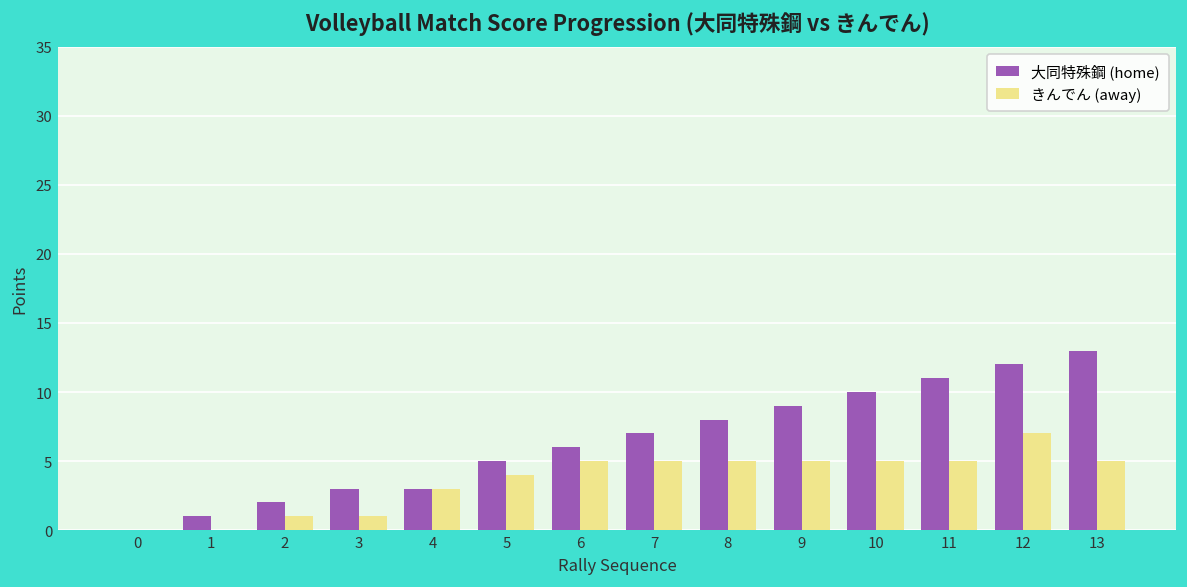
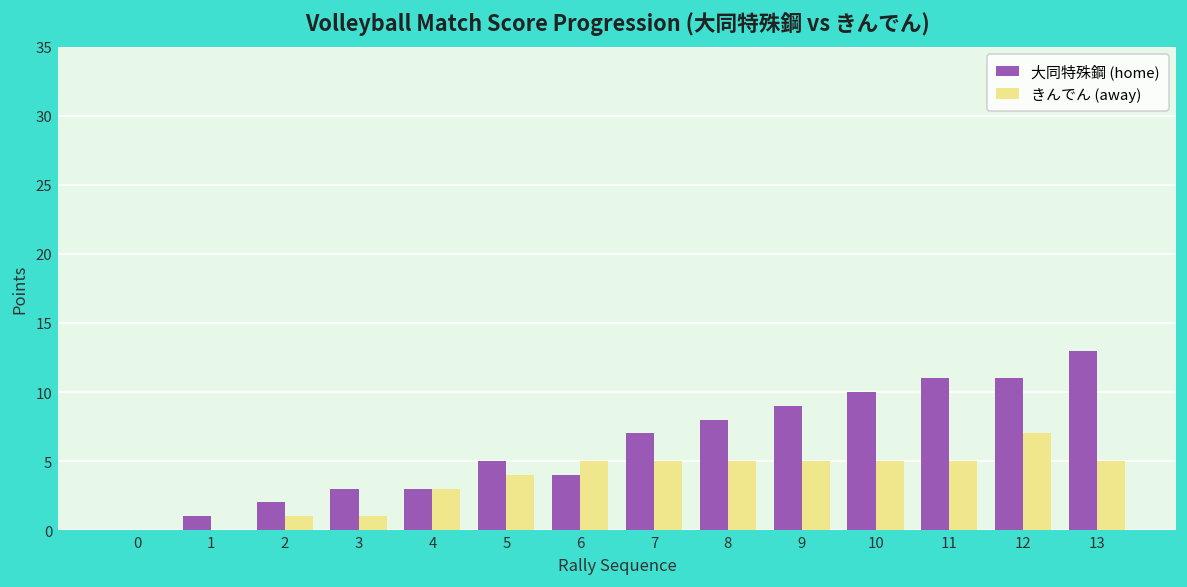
大同特殊鋼 (home), 6: 6 -> 4
大同特殊鋼 (home), 12: 12 -> 11
